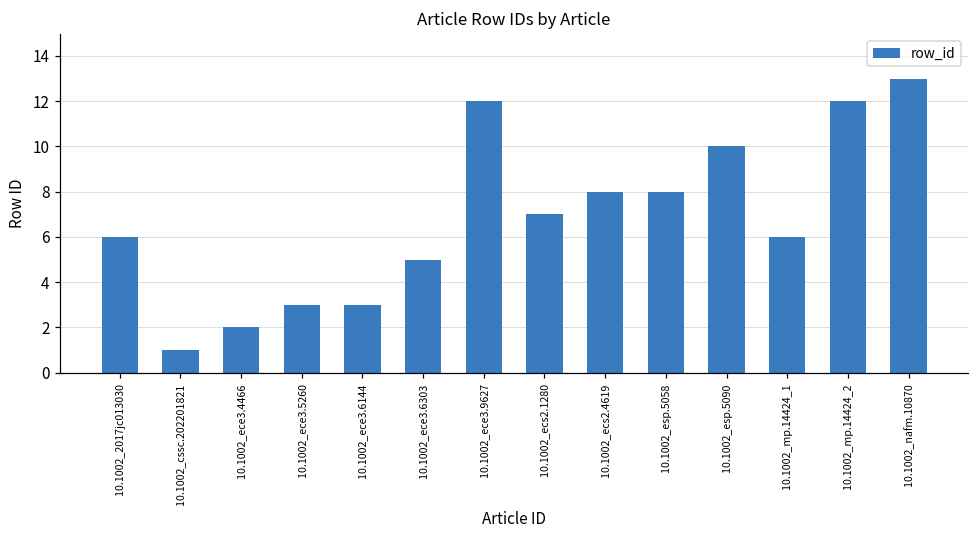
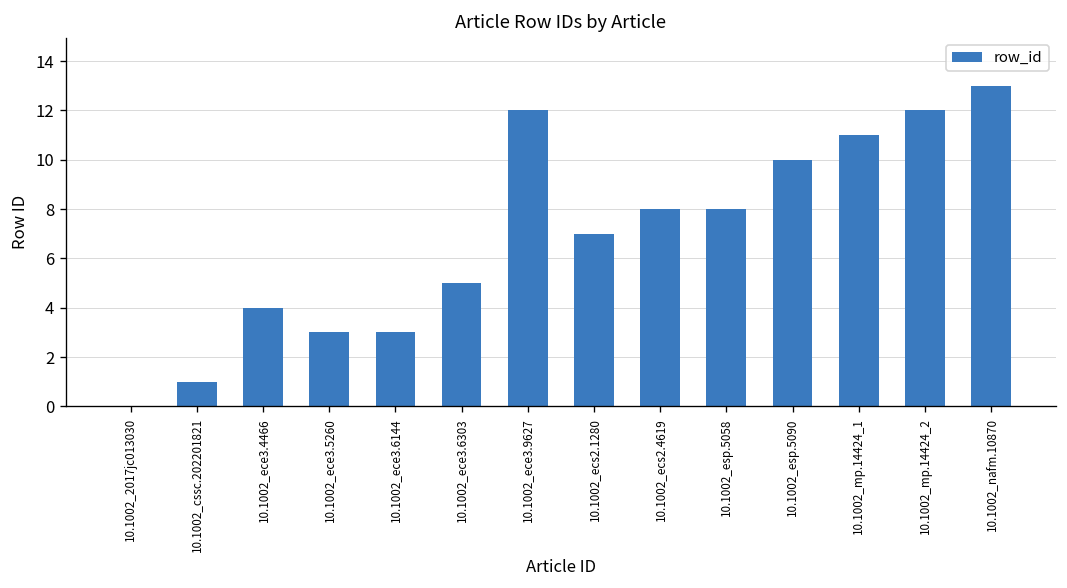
10.1002_2017jc013030: 6 -> 0
10.1002_ece3.4466: 2 -> 4
10.1002_mp.14424_1: 6 -> 11
